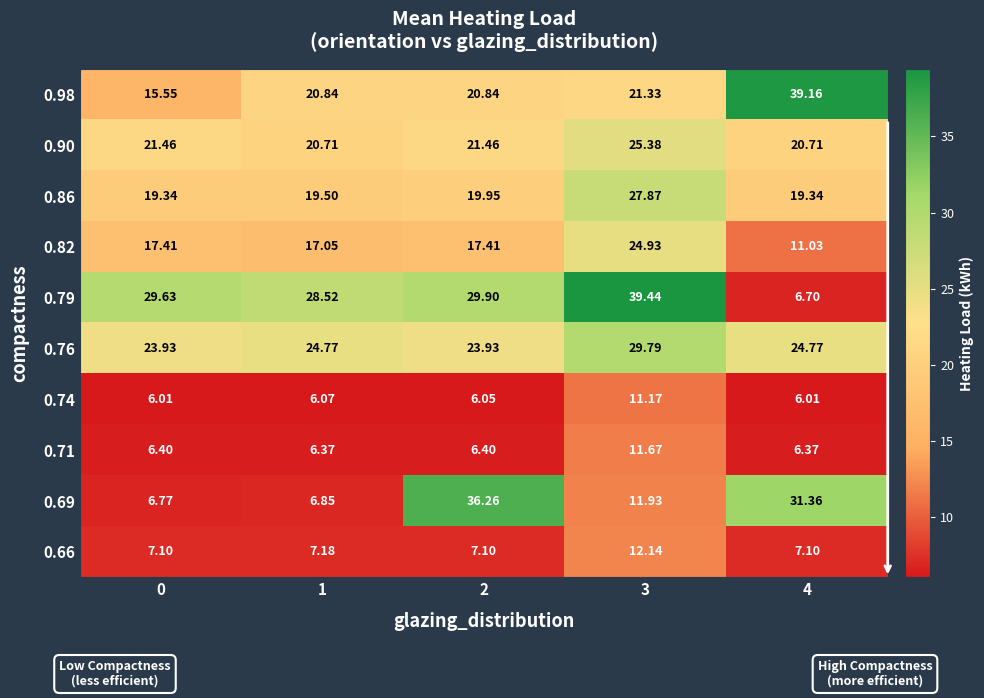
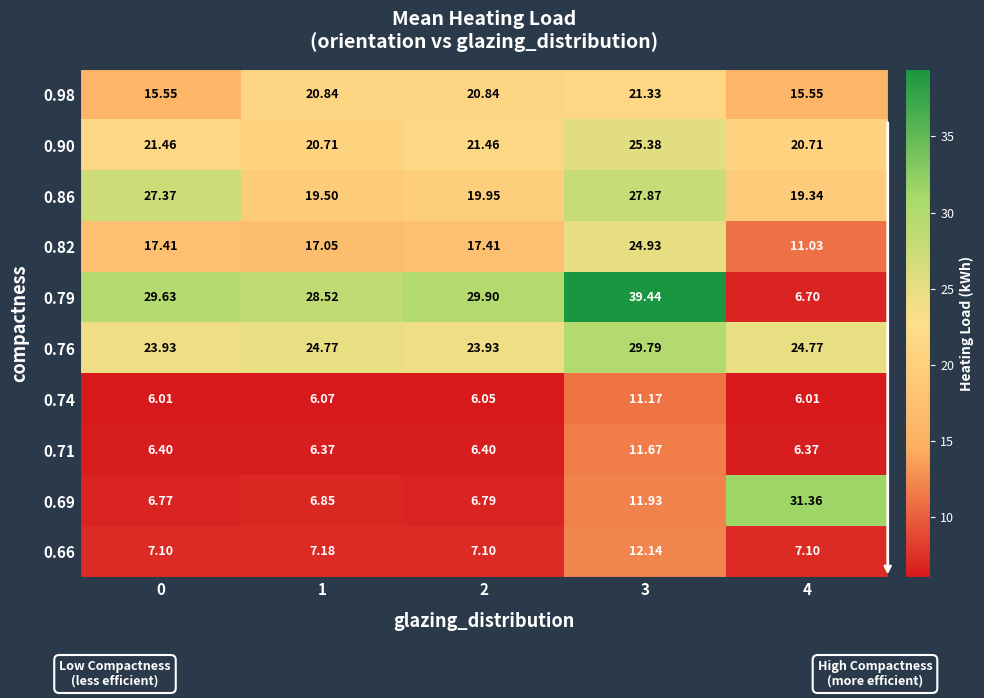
0.98, 4: 39.16 -> 15.55
0.86, 0: 19.34 -> 27.37
0.69, 2: 36.26 -> 6.79
